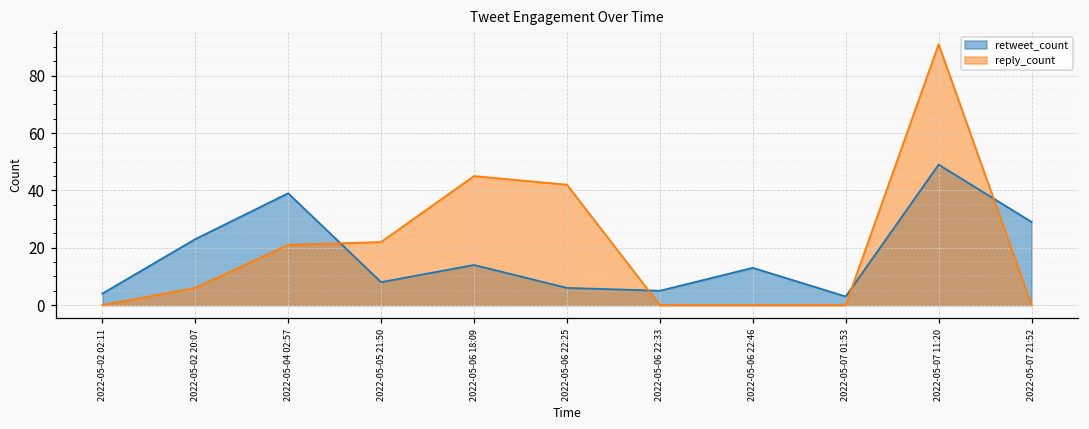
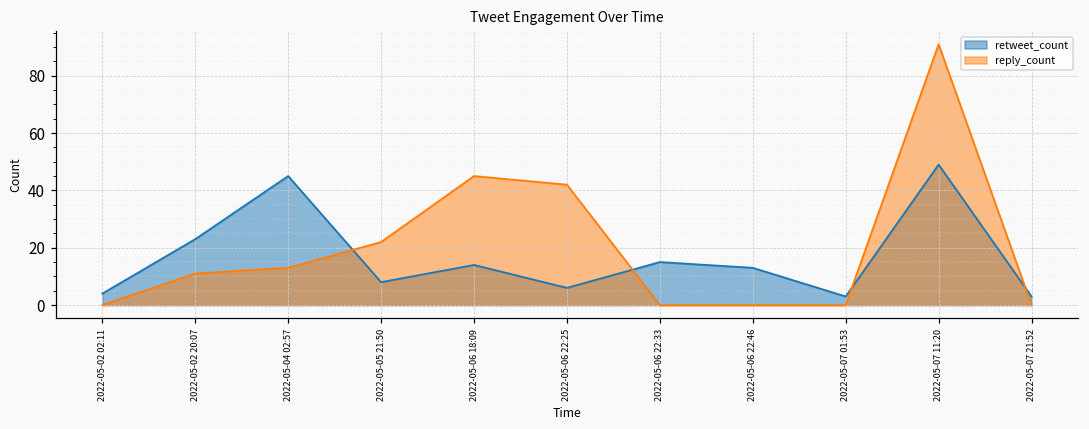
reply_count, 2022-05-02 20:07: 6 -> 11
retweet_count, 2022-05-04 02:57: 39 -> 45
reply_count, 2022-05-04 02:57: 21 -> 13
retweet_count, 2022-05-06 22:33: 5 -> 15
retweet_count, 2022-05-07 21:52: 29 -> 3
